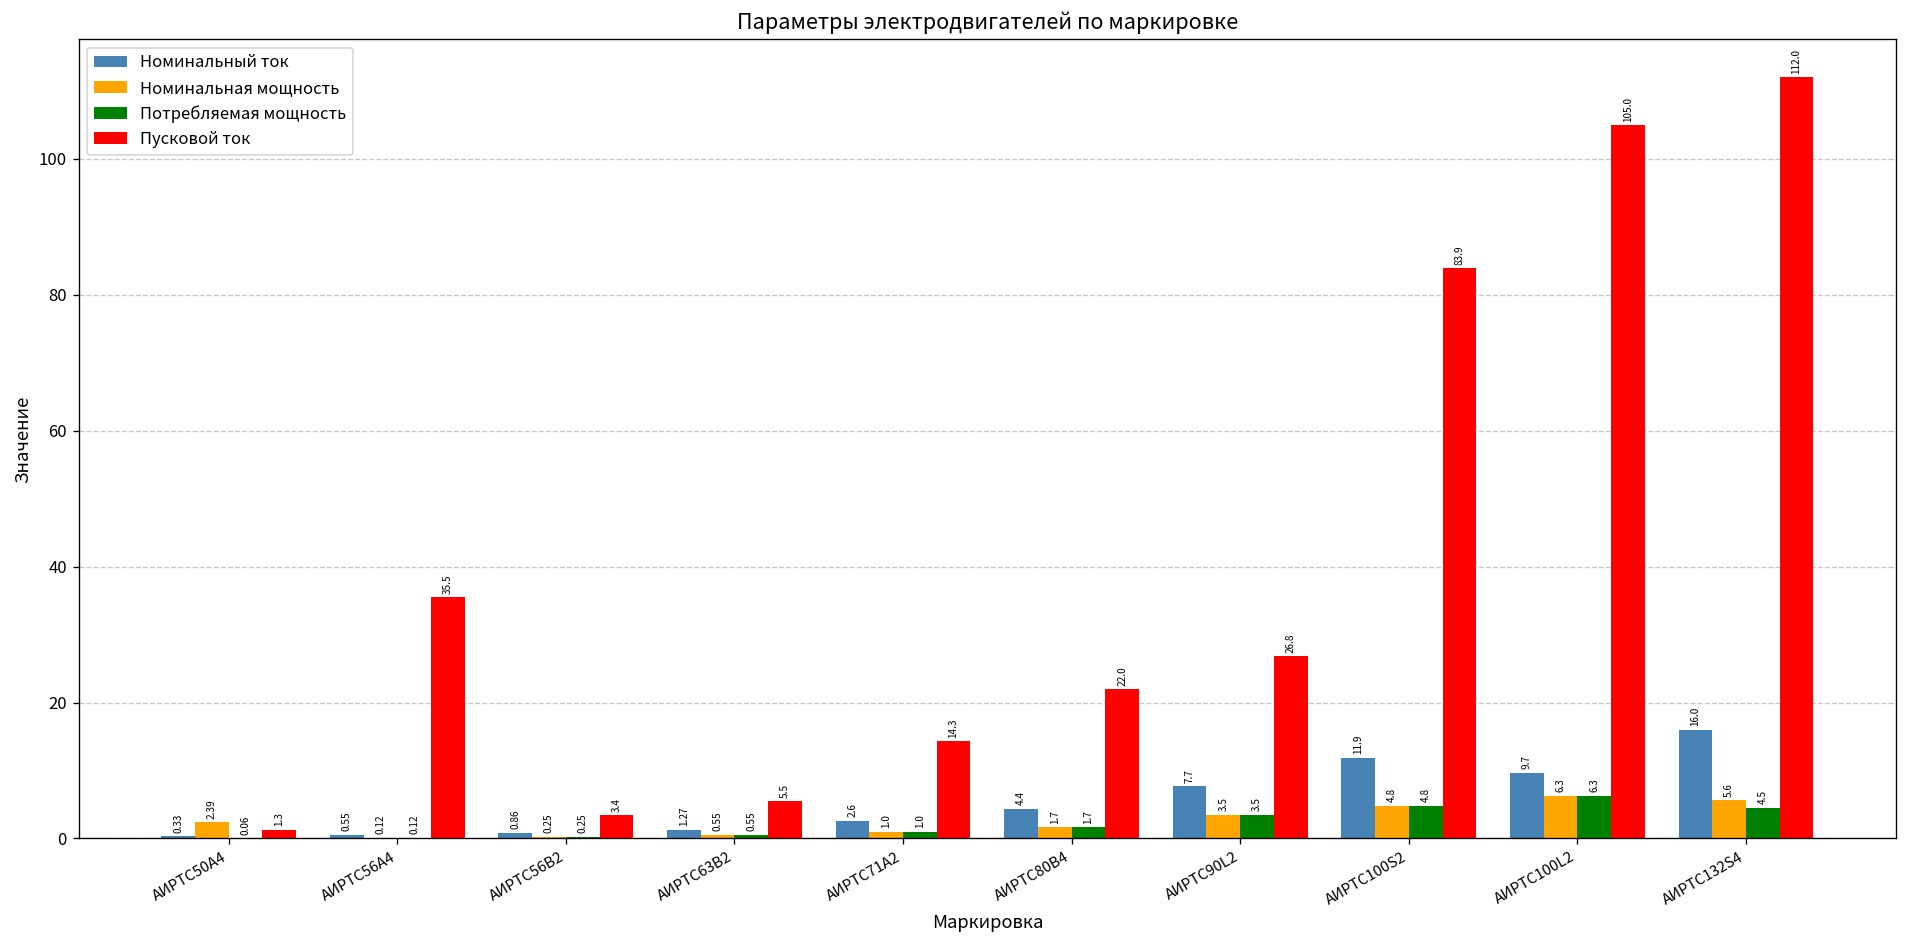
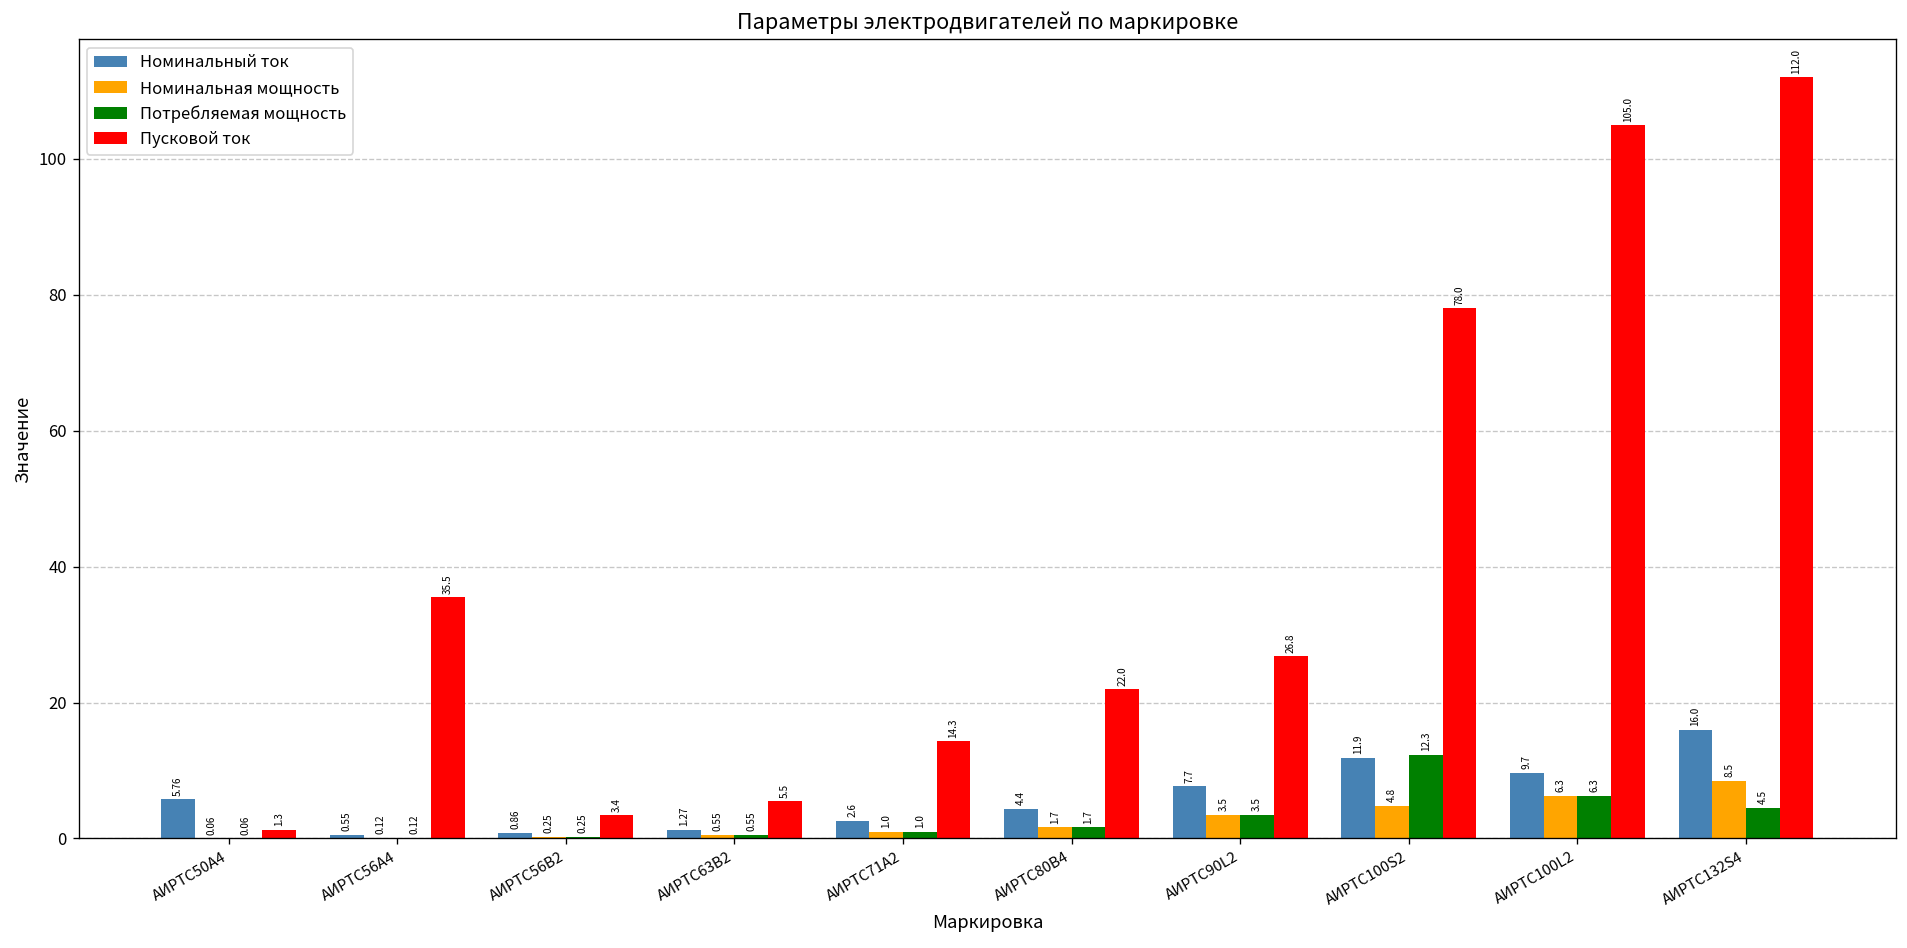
Номинальный ток, АИРТС50А4: 0.33 -> 5.76
Номинальная мощность, АИРТС50А4: 2.39 -> 0.06
Потребляемая мощность, АИРТС100S2: 4.8 -> 12.3
Пусковой ток, АИРТС100S2: 83.9 -> 78.0
Номинальная мощность, АИРТС132S4: 5.6 -> 8.5
